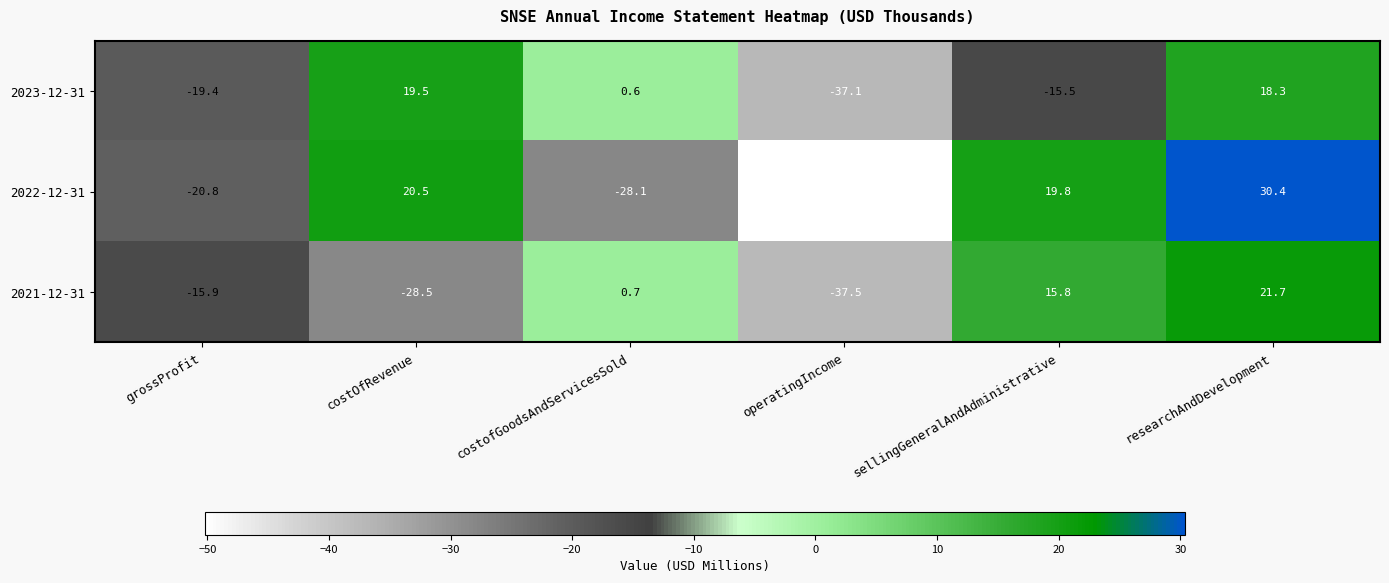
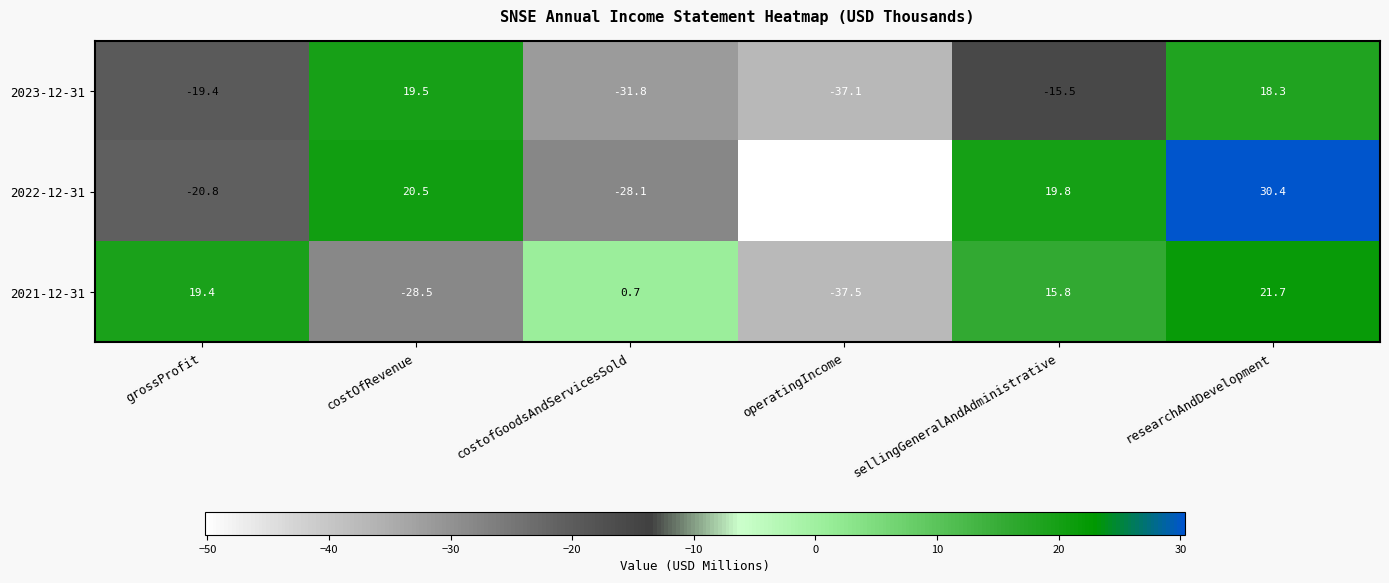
2023-12-31, costofGoodsAndServicesSold: 0.6 -> -31.8
2021-12-31, grossProfit: -15.9 -> 19.4
